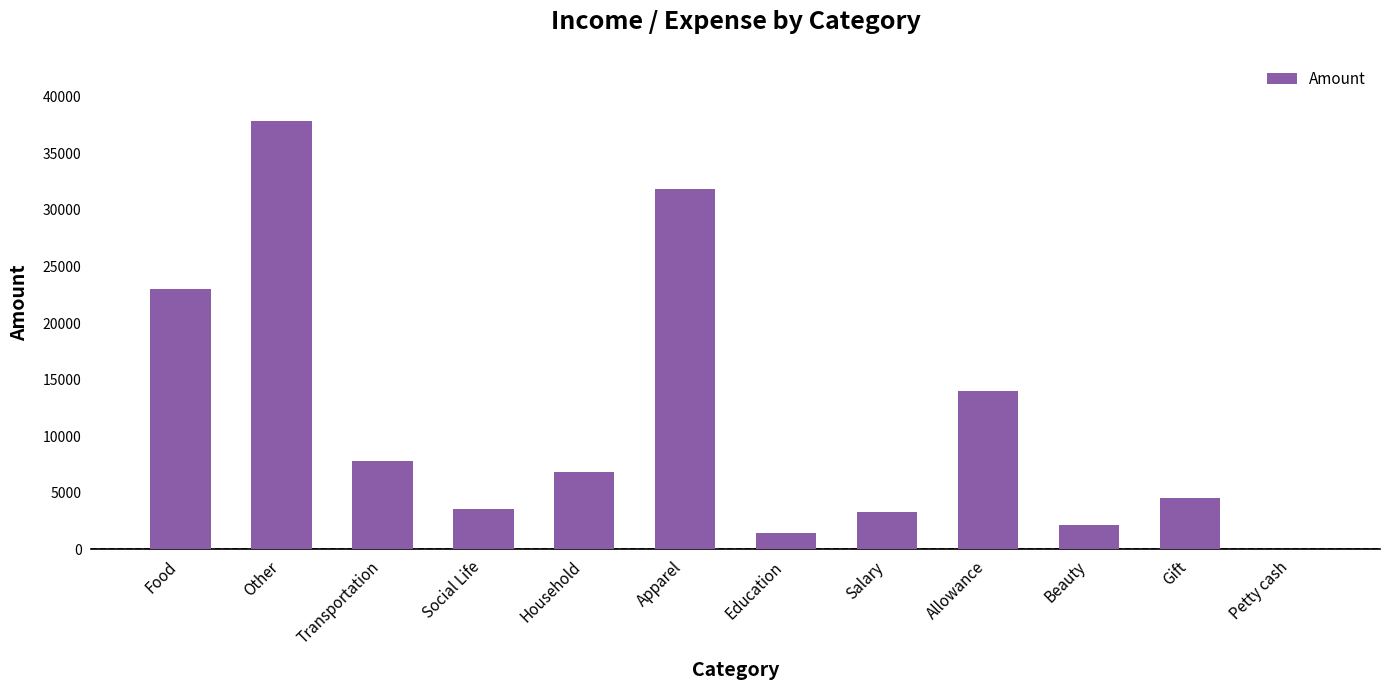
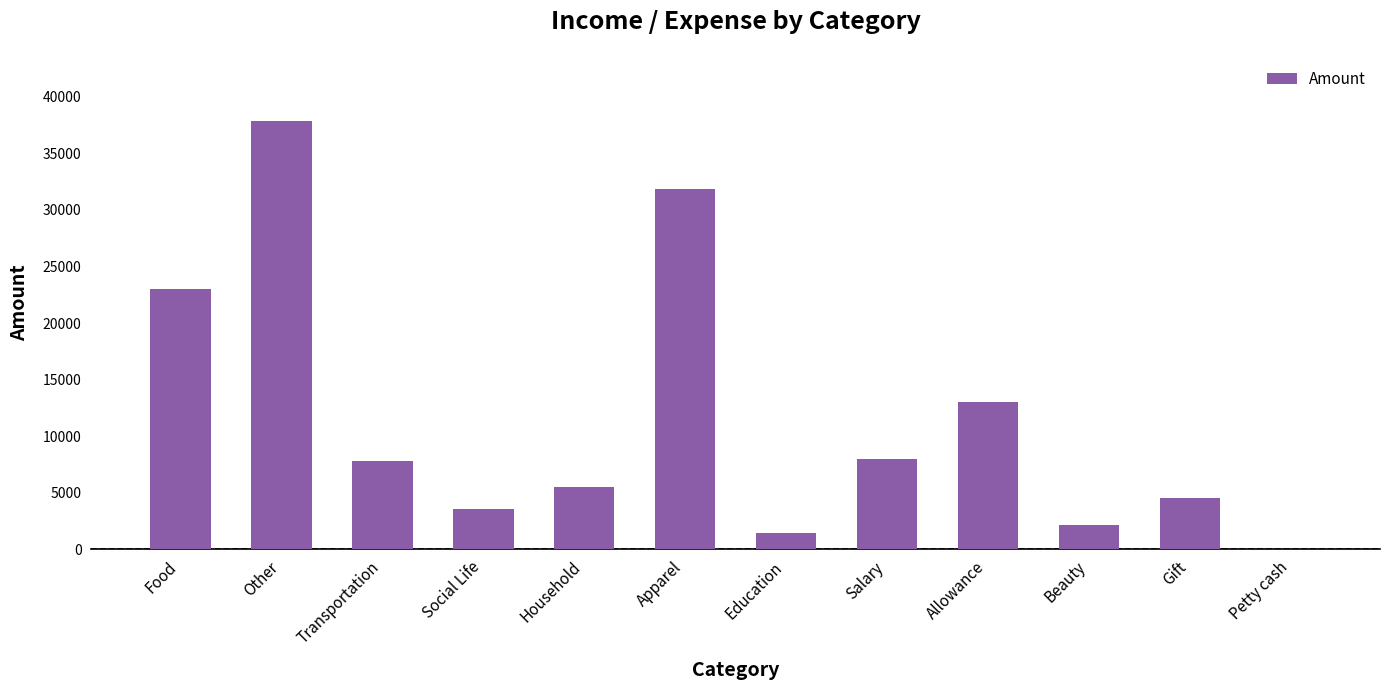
Household: 6800 -> 5500
Salary: 3300 -> 8000
Allowance: 14000 -> 13100
